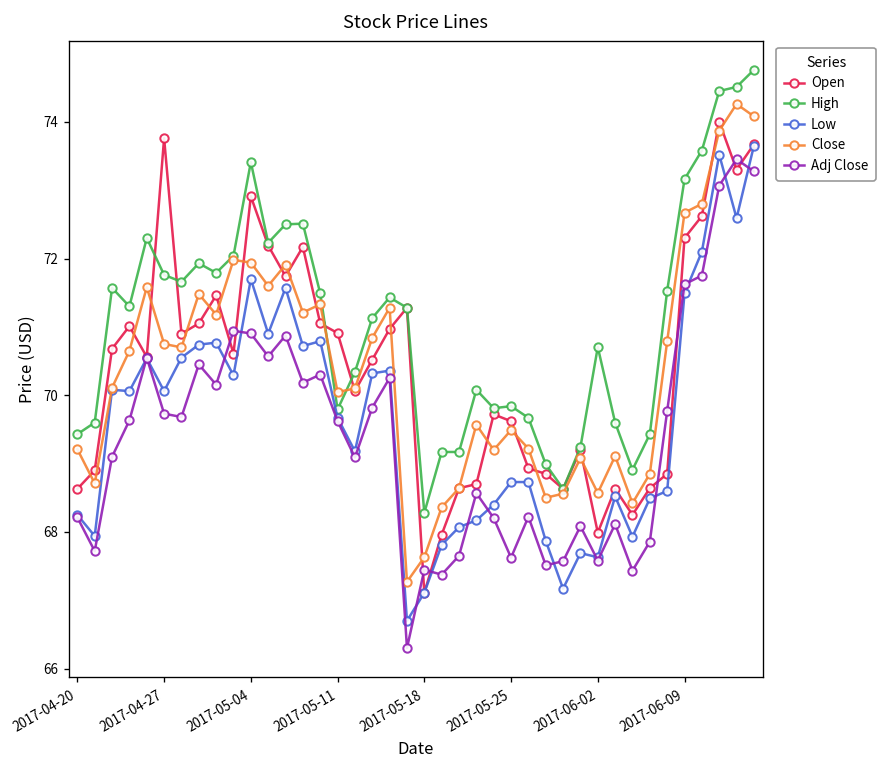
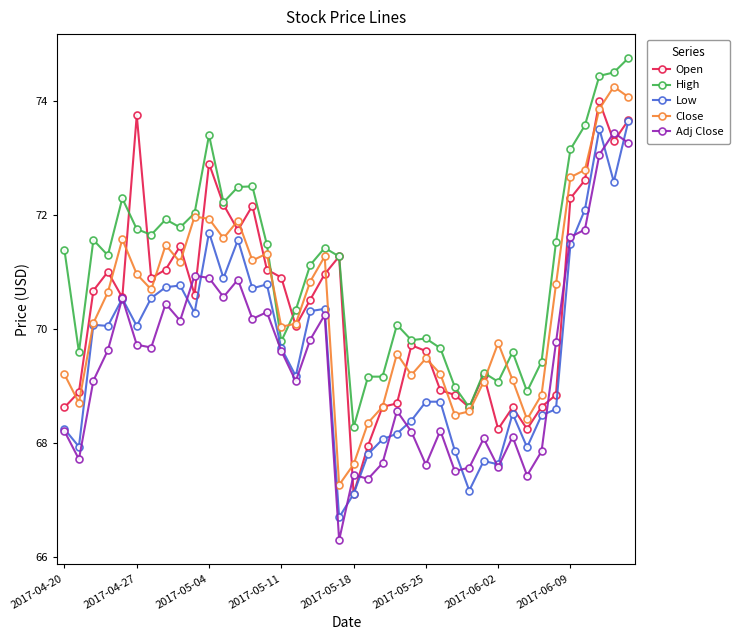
High, 2017-04-20: 69.4 -> 71.4
Close, 2017-04-27: 70.8 -> 71.0
Open, 2017-06-02: 68.0 -> 68.3
High, 2017-06-02: 70.7 -> 69.1
Close, 2017-06-02: 68.6 -> 69.8
